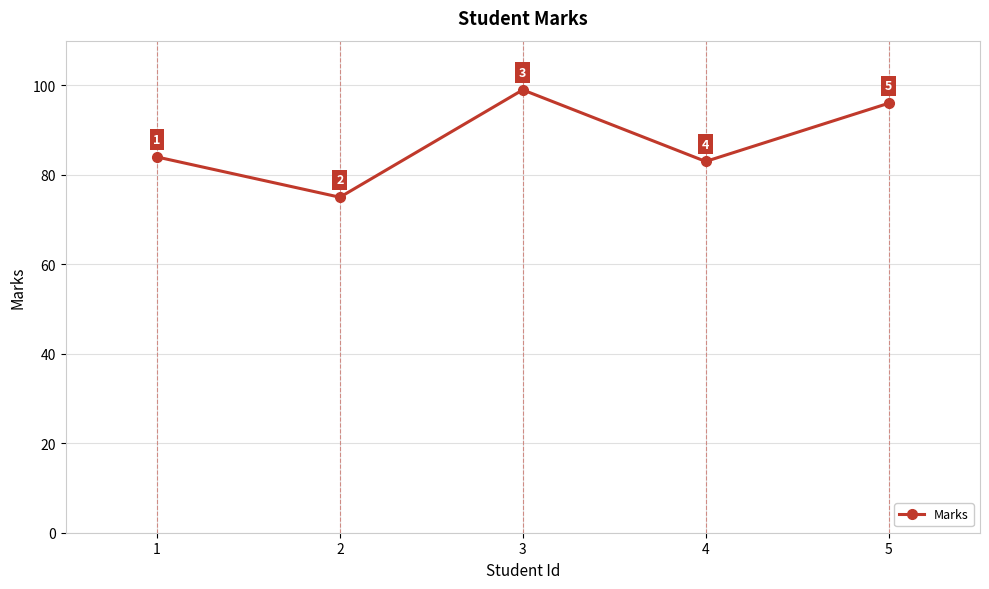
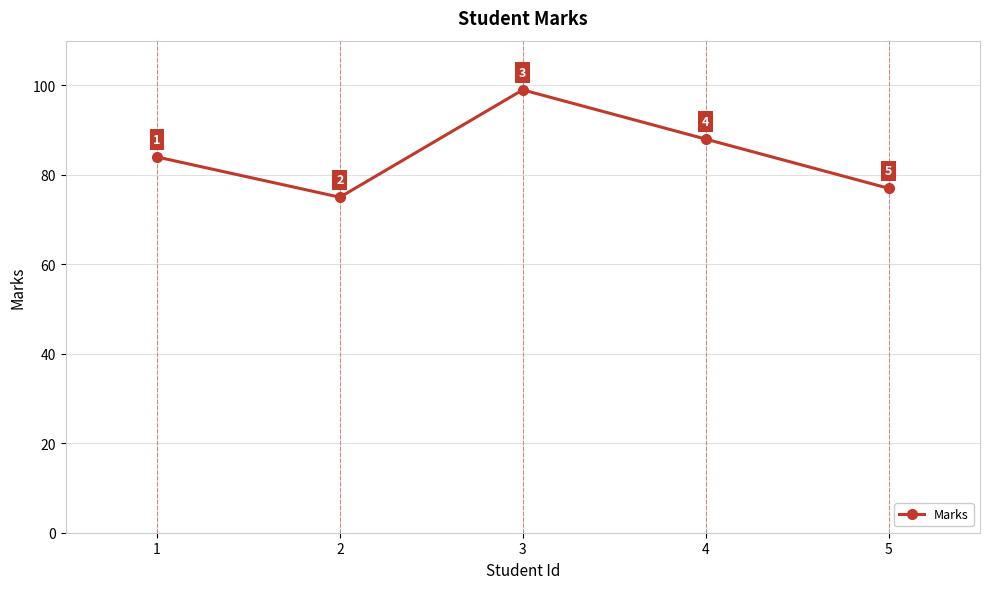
4: 83 -> 88
5: 96 -> 77
